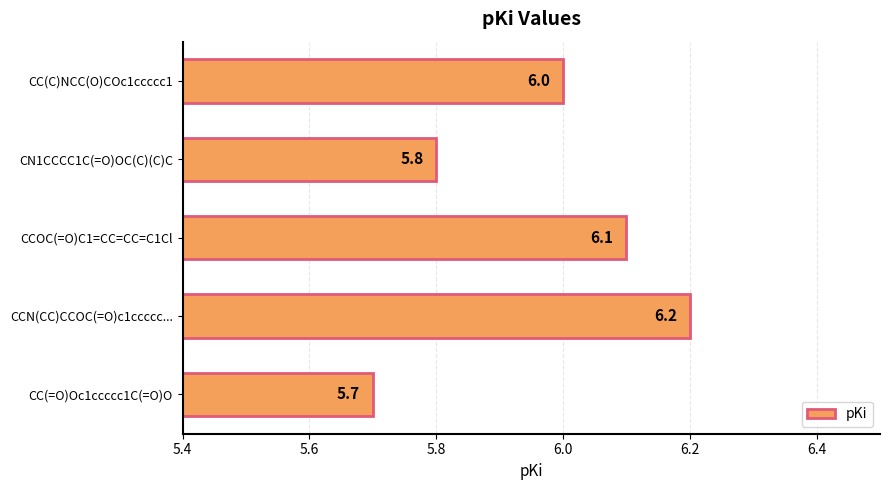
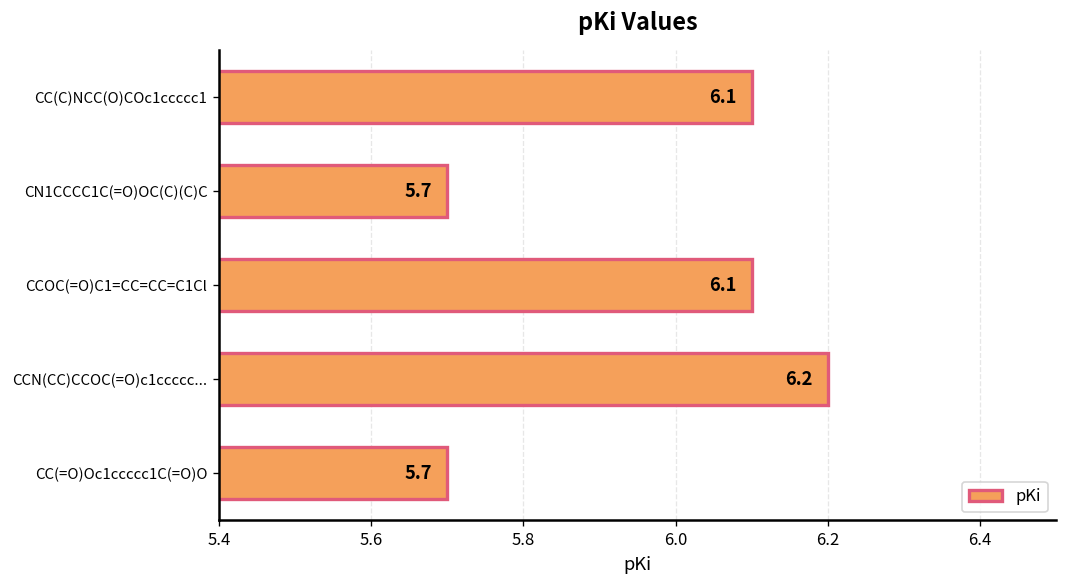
CC(C)NCC(O)COc1ccccc1: 6.0 -> 6.1
CN1CCCC1C(=O)OC(C)(C)C: 5.8 -> 5.7
